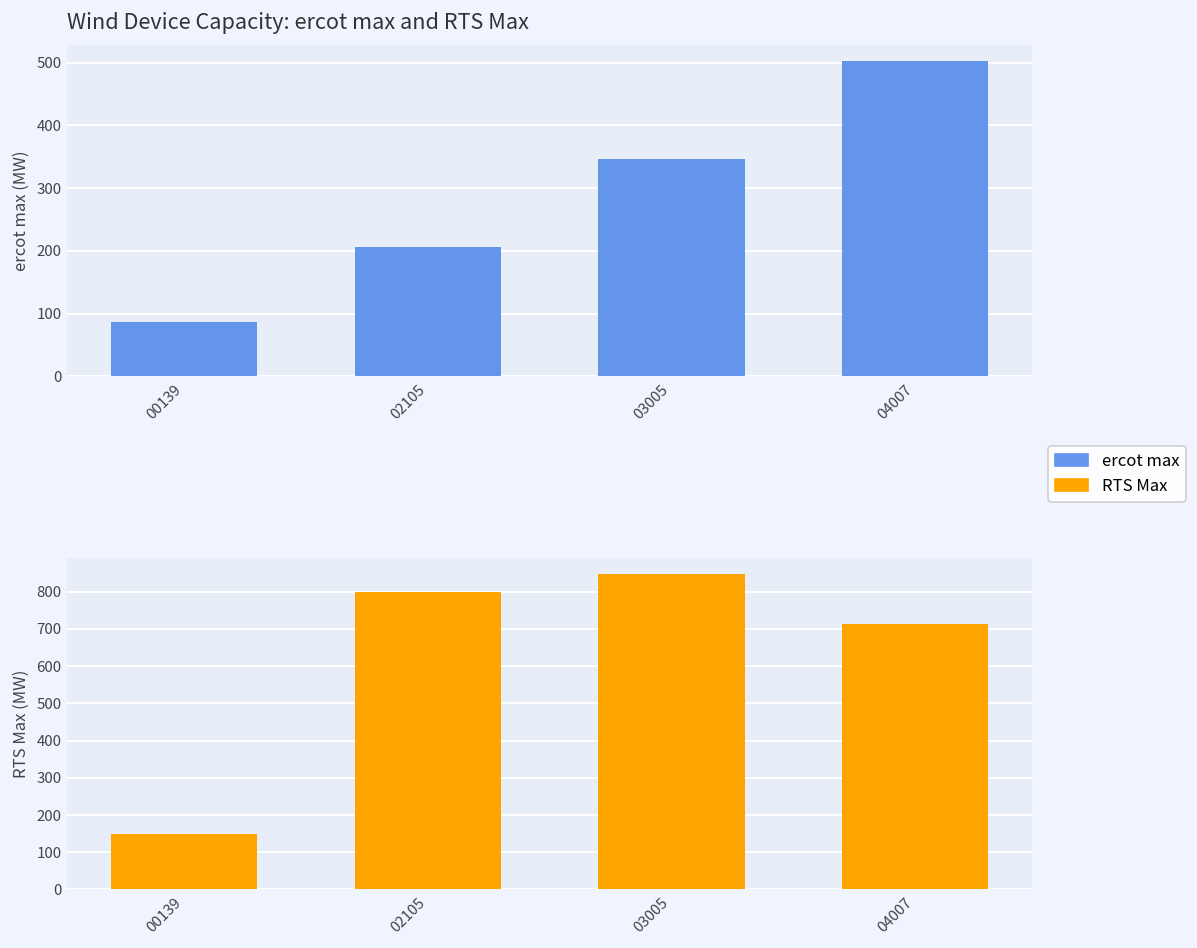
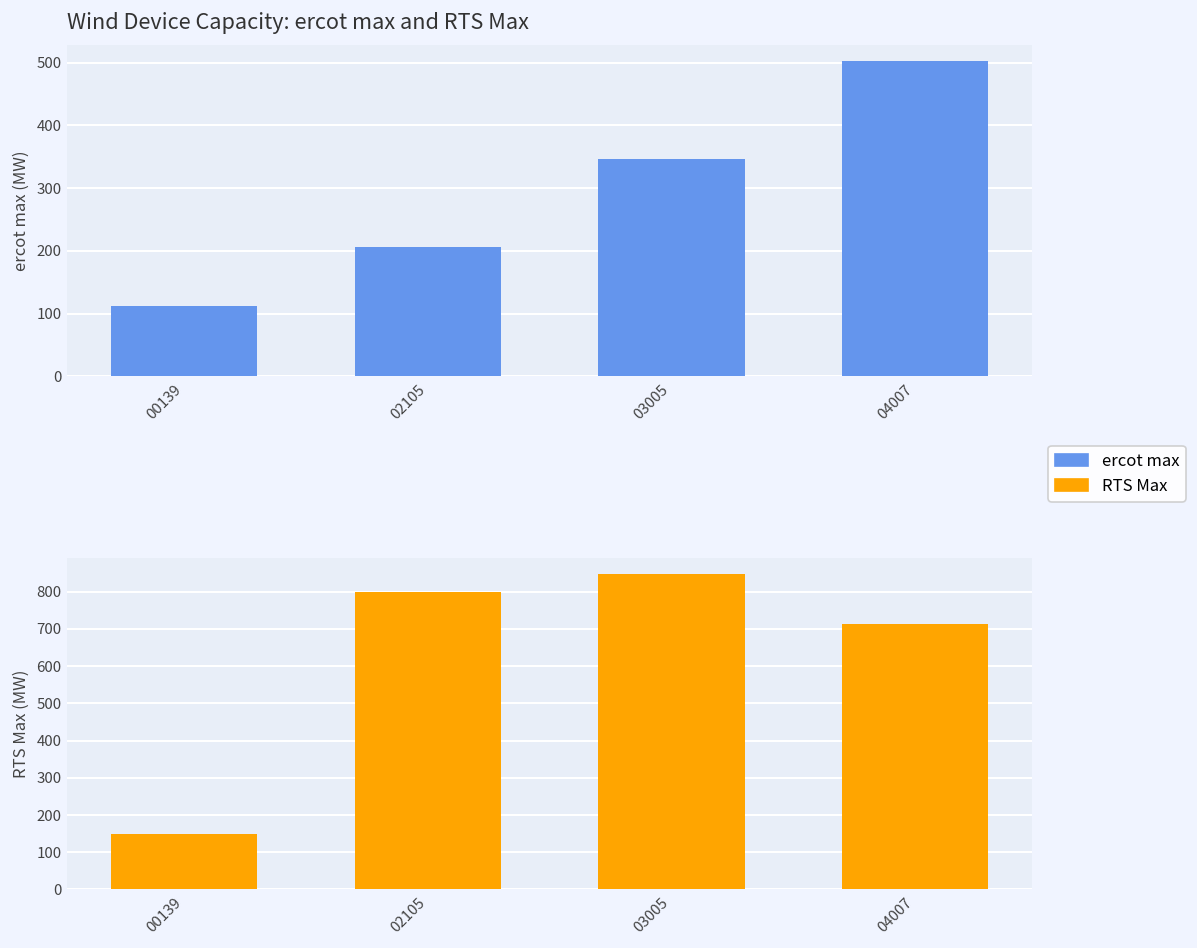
Wind Device Capacity: ercot max and RTS Max, 00139: 90 -> 110
